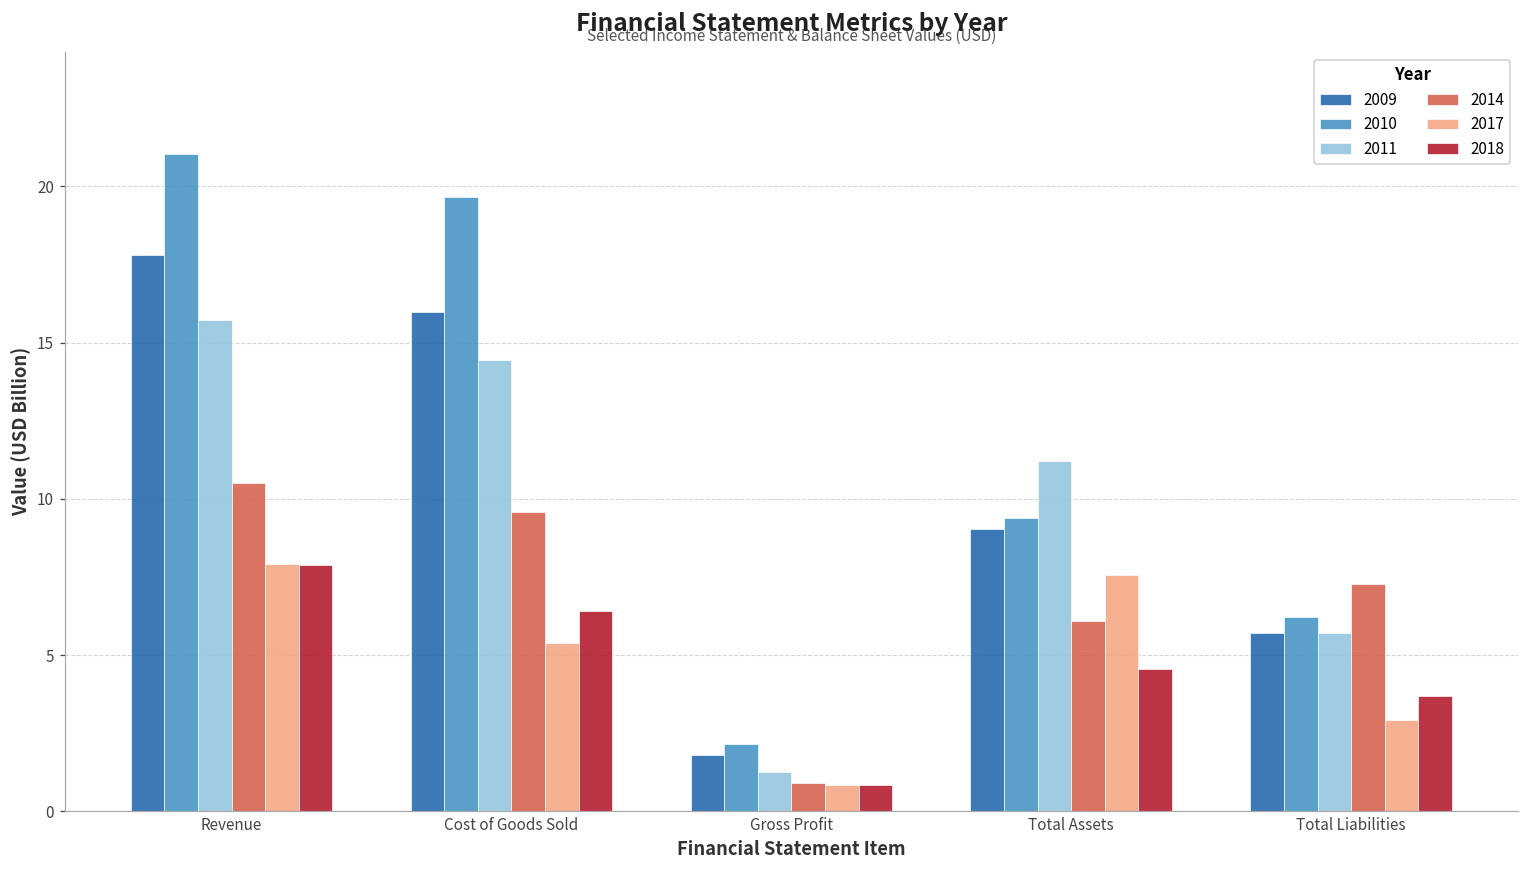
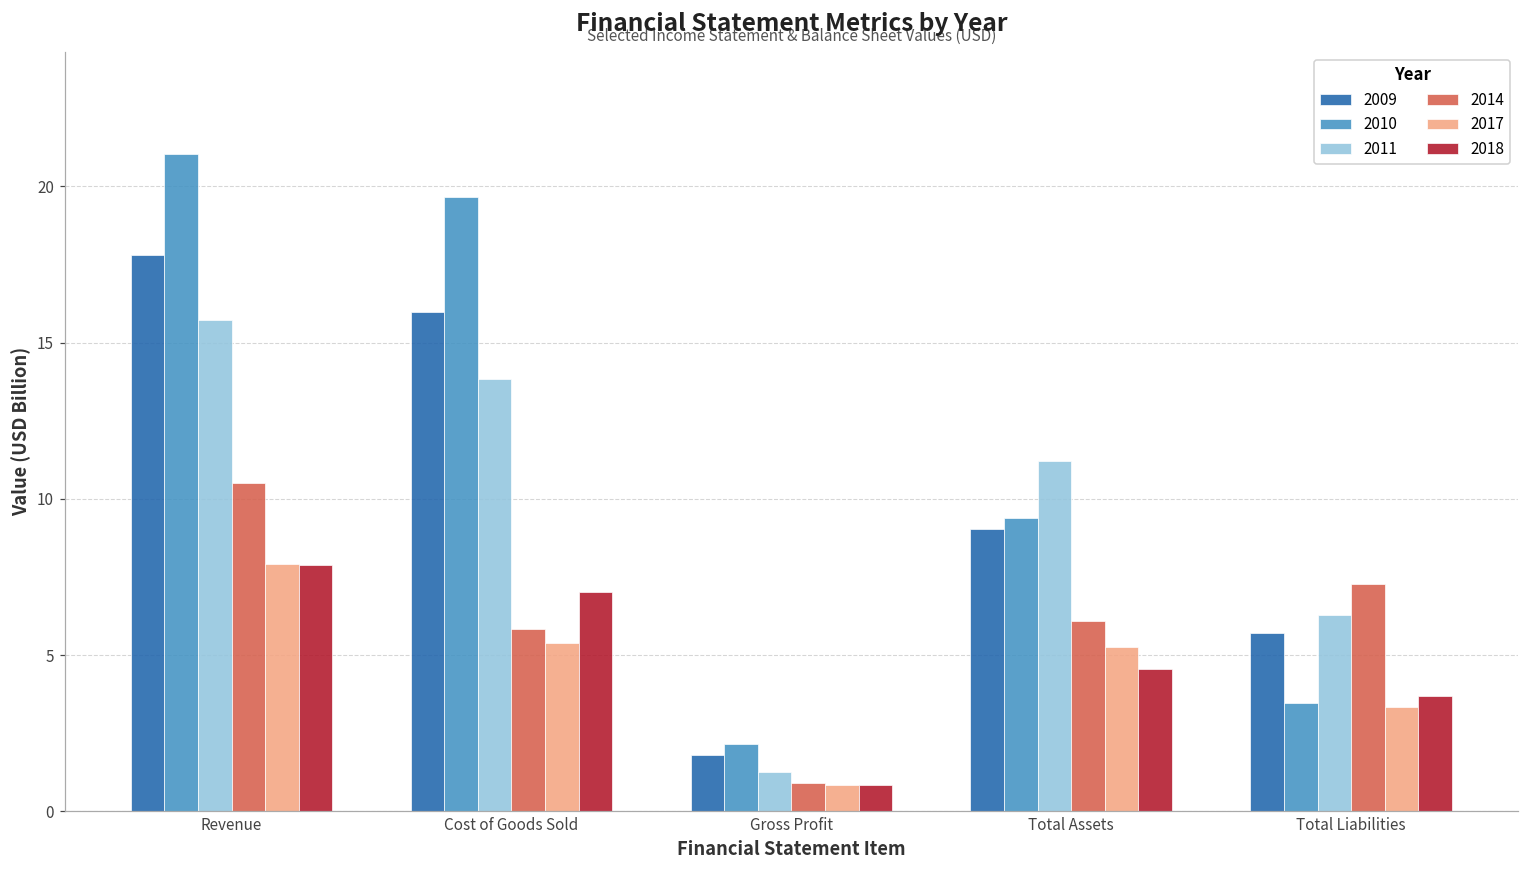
2011, Cost of Goods Sold: 14.4 -> 13.8
2014, Cost of Goods Sold: 9.6 -> 5.8
2018, Cost of Goods Sold: 6.4 -> 7.0
2017, Total Assets: 7.6 -> 5.3
2010, Total Liabilities: 6.2 -> 3.5
2011, Total Liabilities: 5.7 -> 6.3
2017, Total Liabilities: 2.9 -> 3.3
